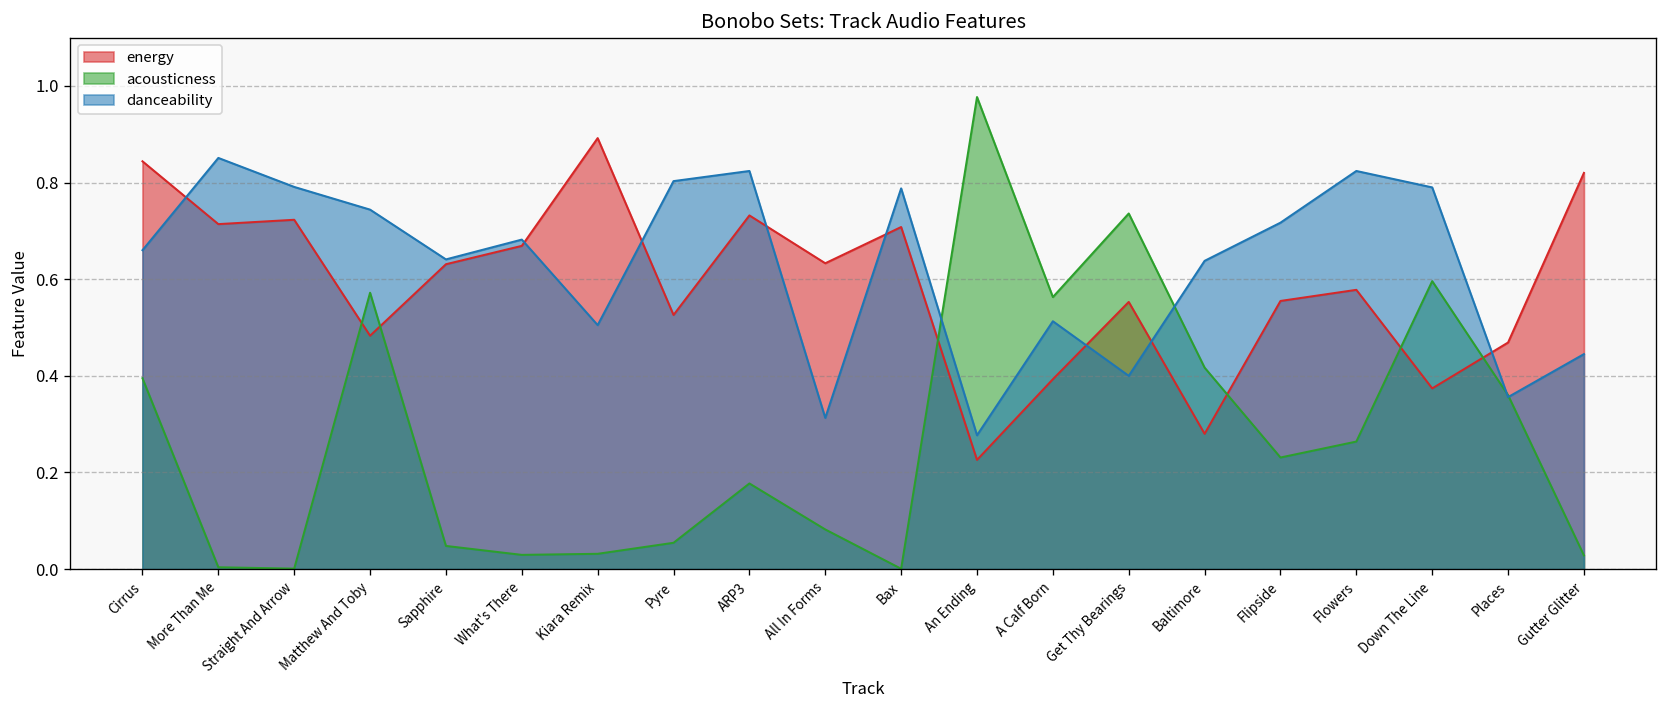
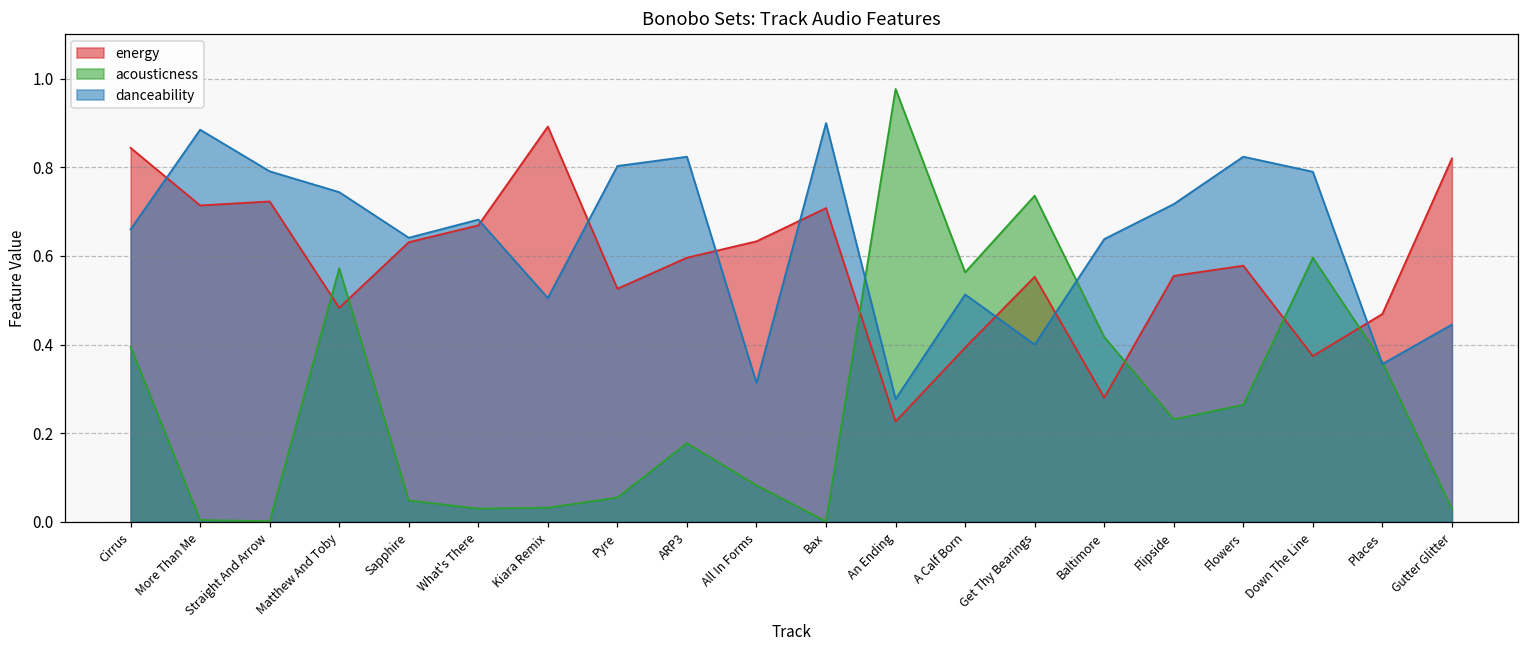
danceability, More Than Me: 0.85 -> 0.89
energy, ARP3: 0.73 -> 0.60
danceability, Bax: 0.79 -> 0.90
